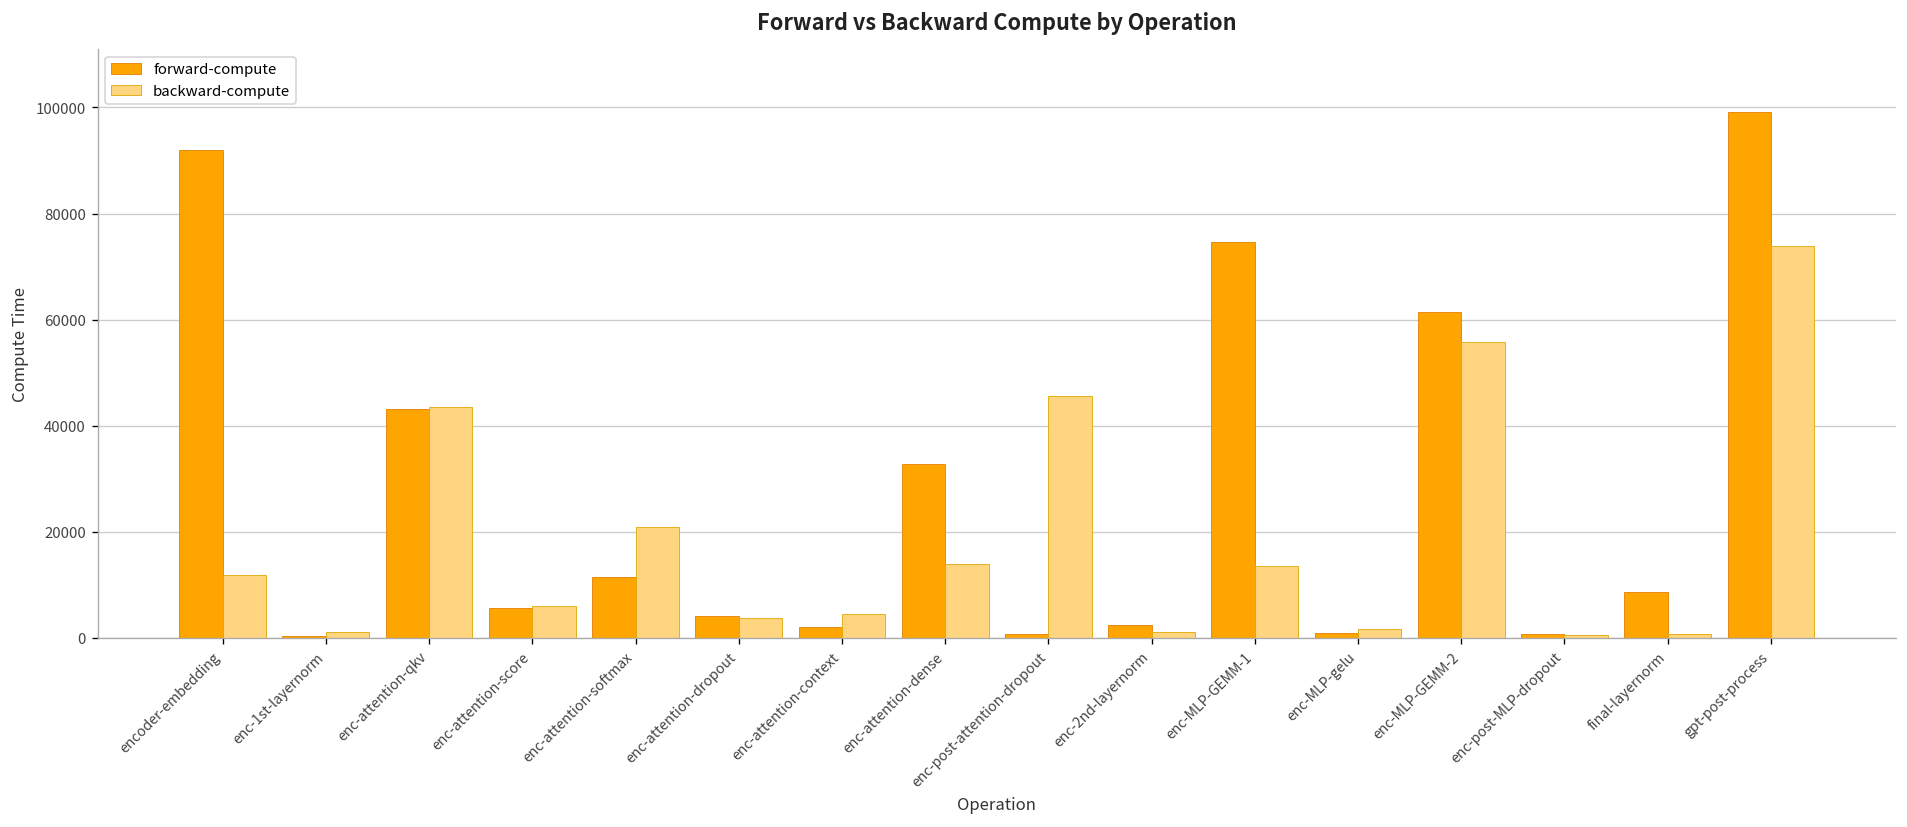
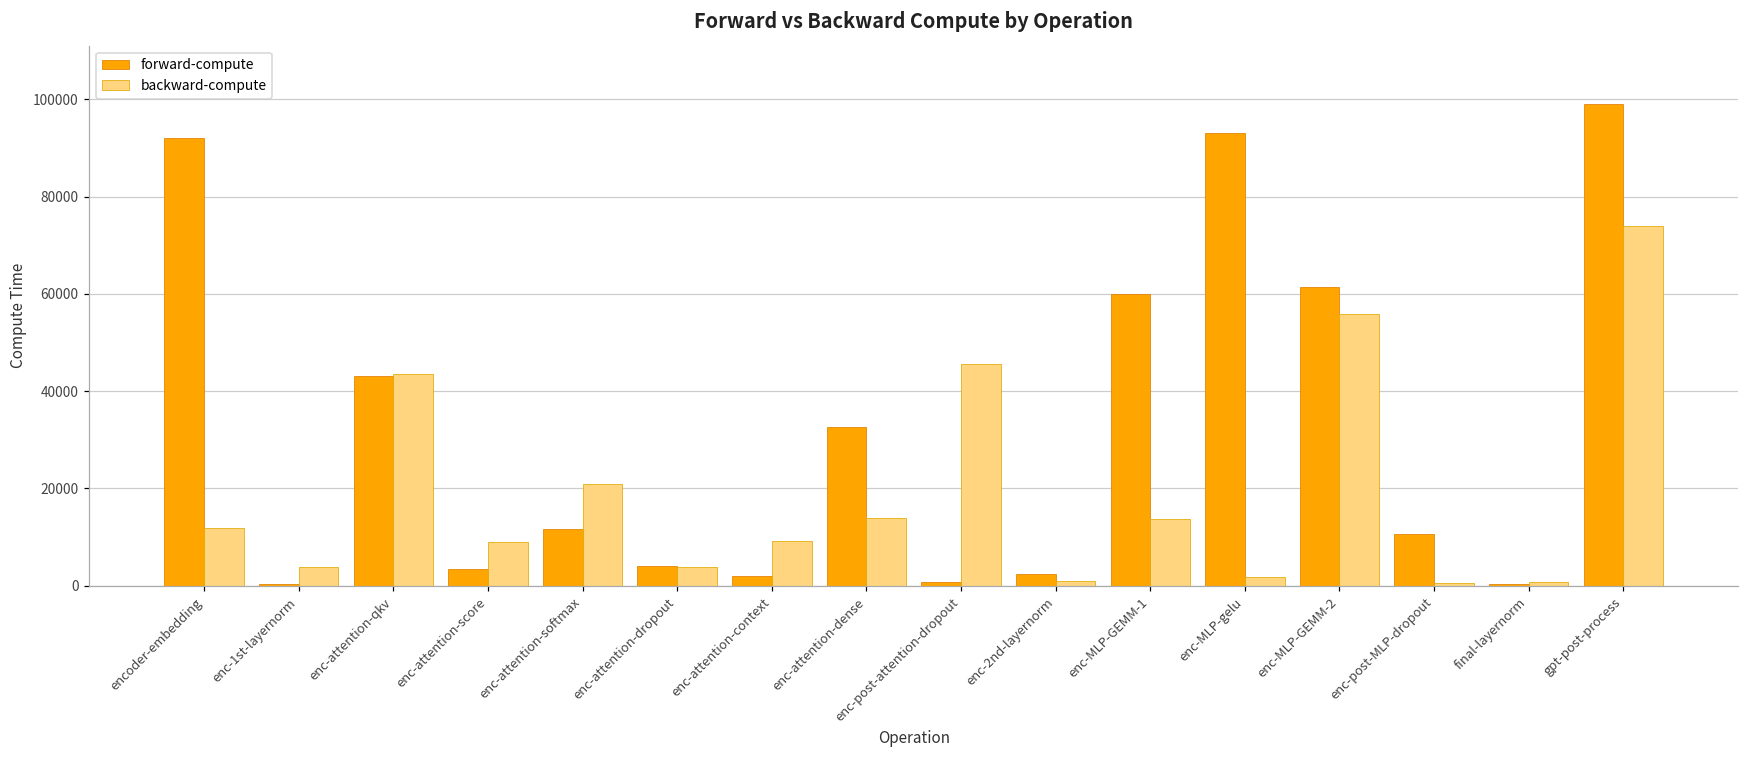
backward-compute, enc-1st-layernorm: 1000 -> 4000
forward-compute, enc-attention-score: 6000 -> 3000
backward-compute, enc-attention-score: 6000 -> 9000
backward-compute, enc-attention-context: 4000 -> 9000
forward-compute, enc-MLP-GEMM-1: 75000 -> 60000
forward-compute, enc-MLP-gelu: 1000 -> 93000
forward-compute, enc-post-MLP-dropout: 1000 -> 11000
forward-compute, final-layernorm: 9000 -> 0
